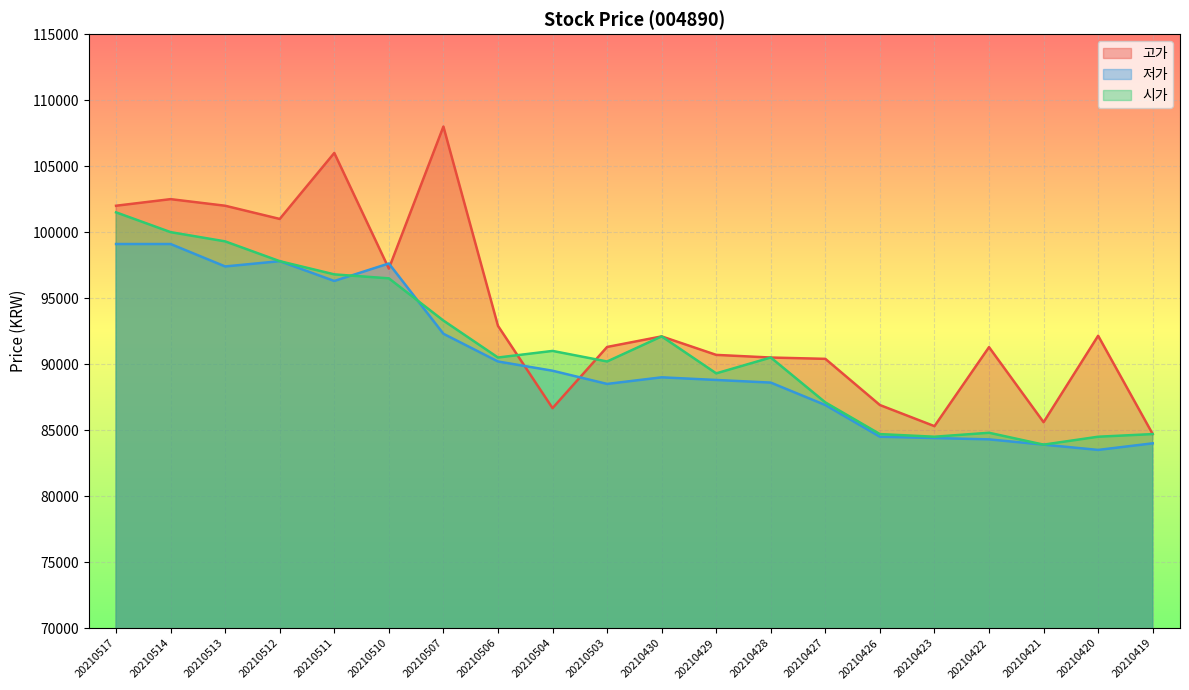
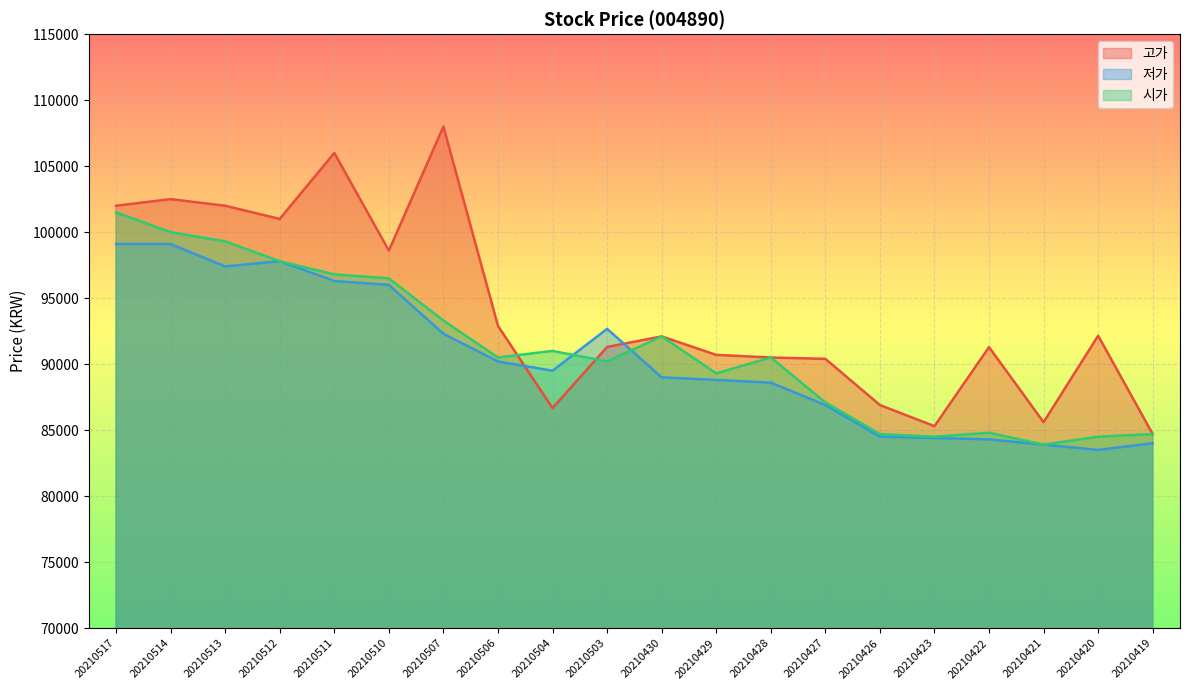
고가, 20210510: 97200 -> 98600
저가, 20210510: 97600 -> 96000
저가, 20210503: 88500 -> 92700
